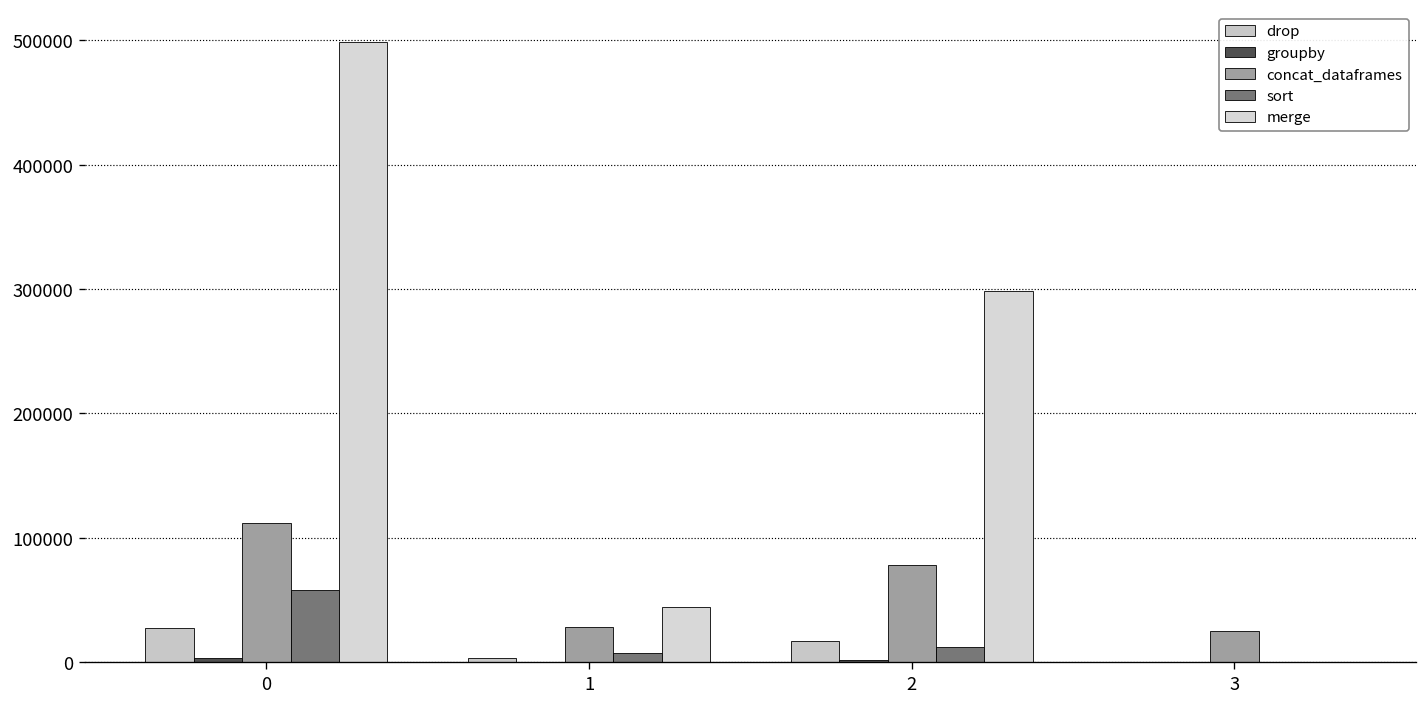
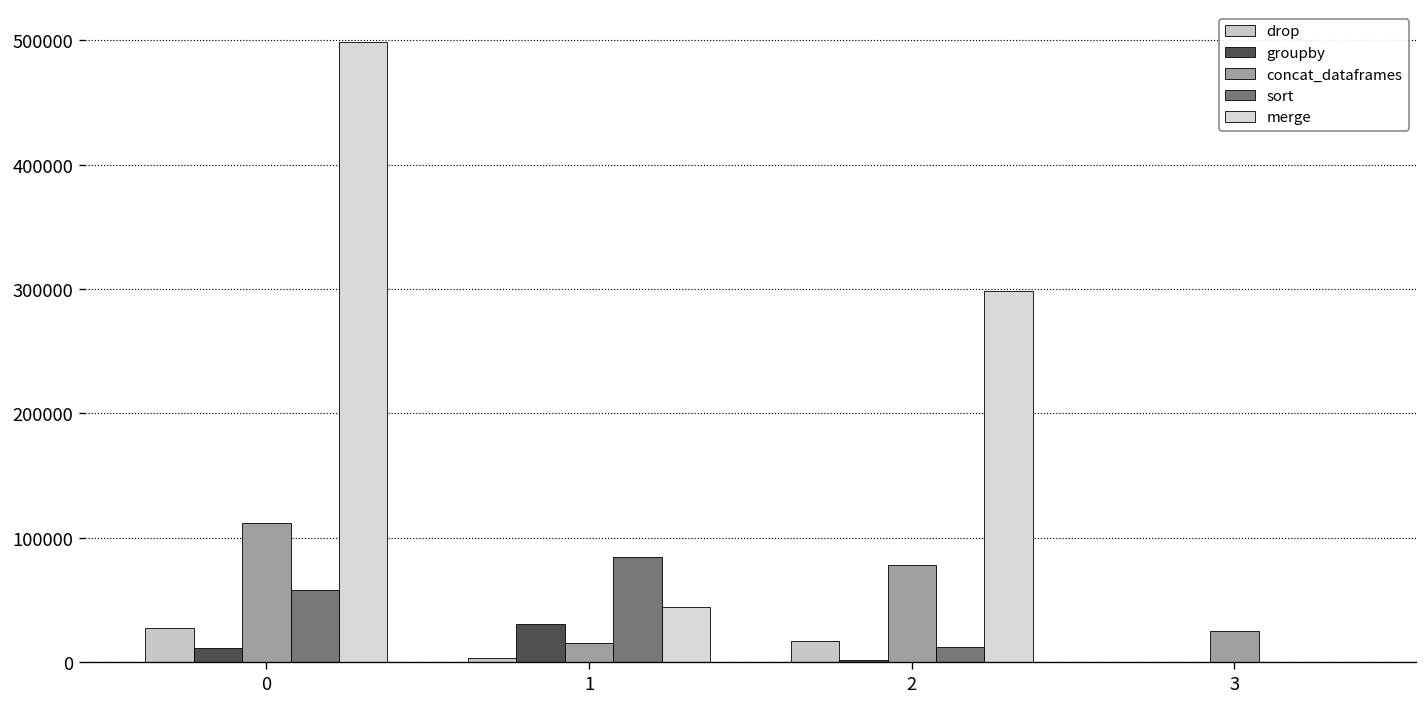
groupby, 0: 3000 -> 11000
groupby, 1: 0 -> 31000
concat_dataframes, 1: 28000 -> 15000
sort, 1: 7000 -> 84000
